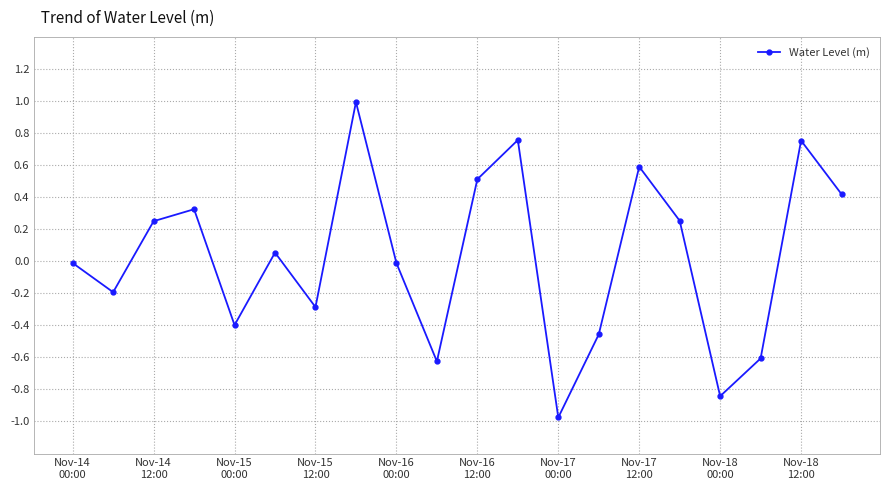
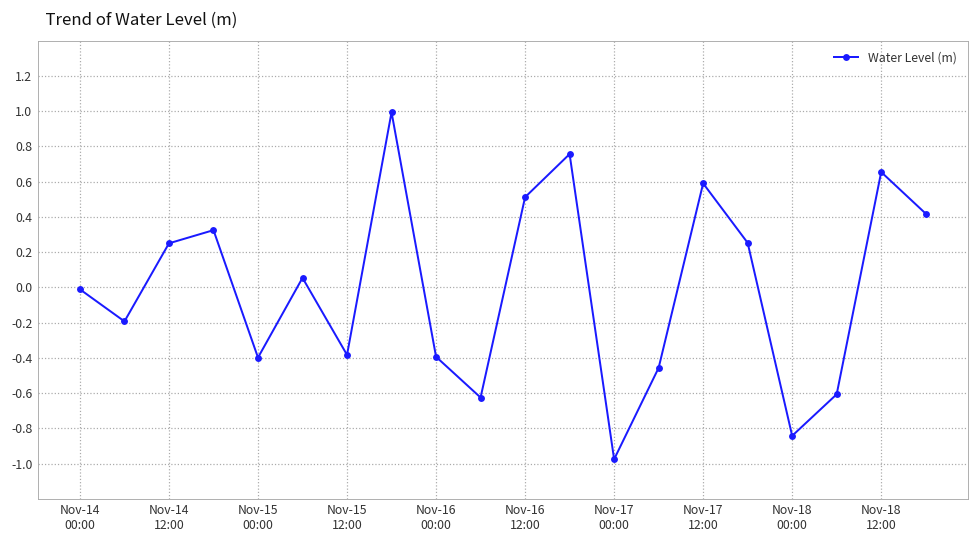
Nov-15 12:00: -0.29 -> -0.38
Nov-16 00:00: -0.01 -> -0.39
Nov-18 12:00: 0.75 -> 0.65
